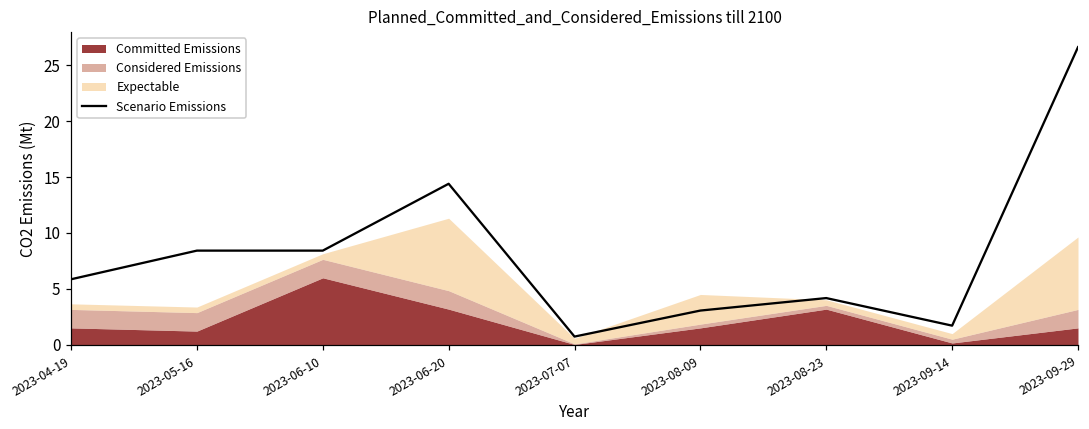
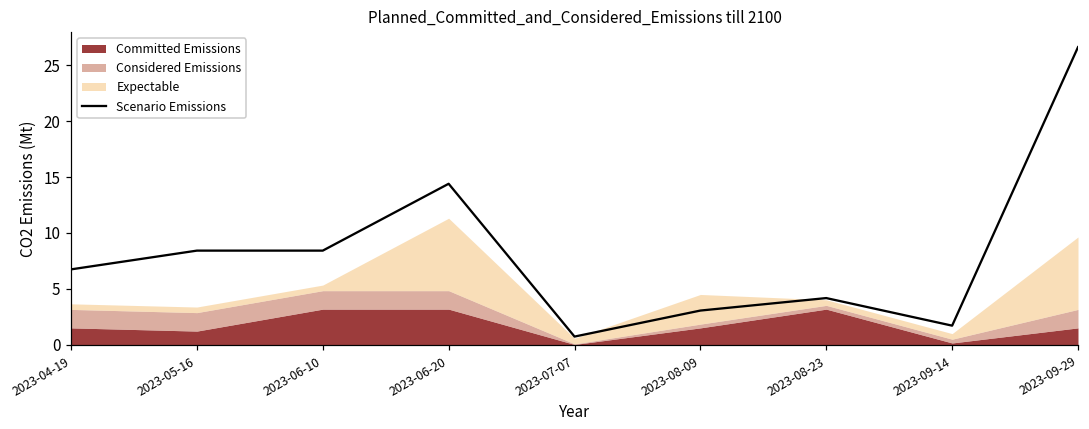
Scenario Emissions, 2023-04-19: 5.9 -> 6.7
Committed Emissions, 2023-06-10: 6.0 -> 3.2
